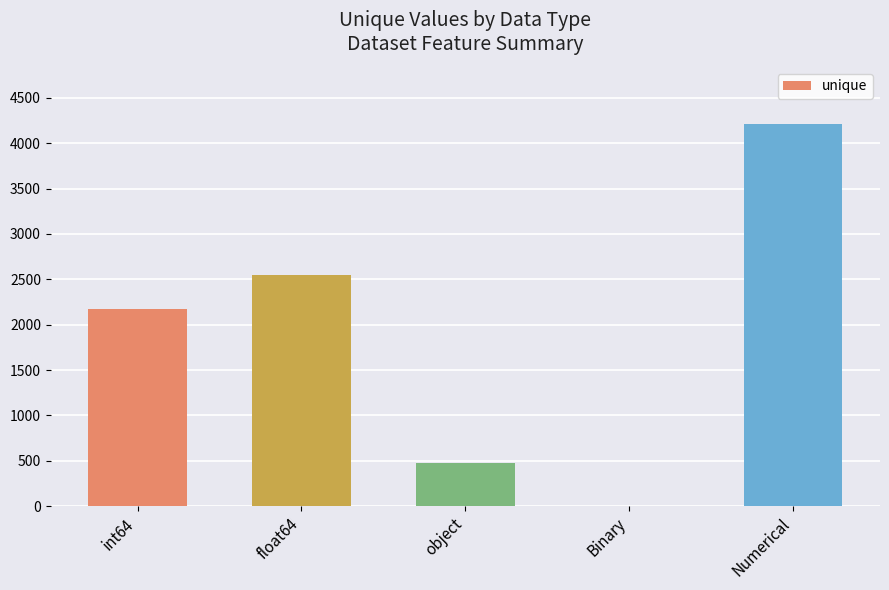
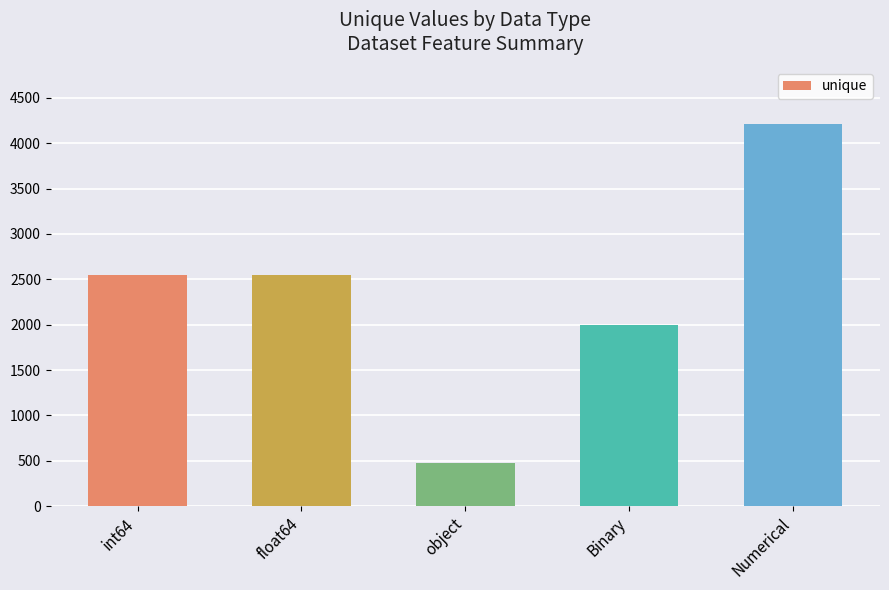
int64: 2200 -> 2500
Binary: 0 -> 2000
